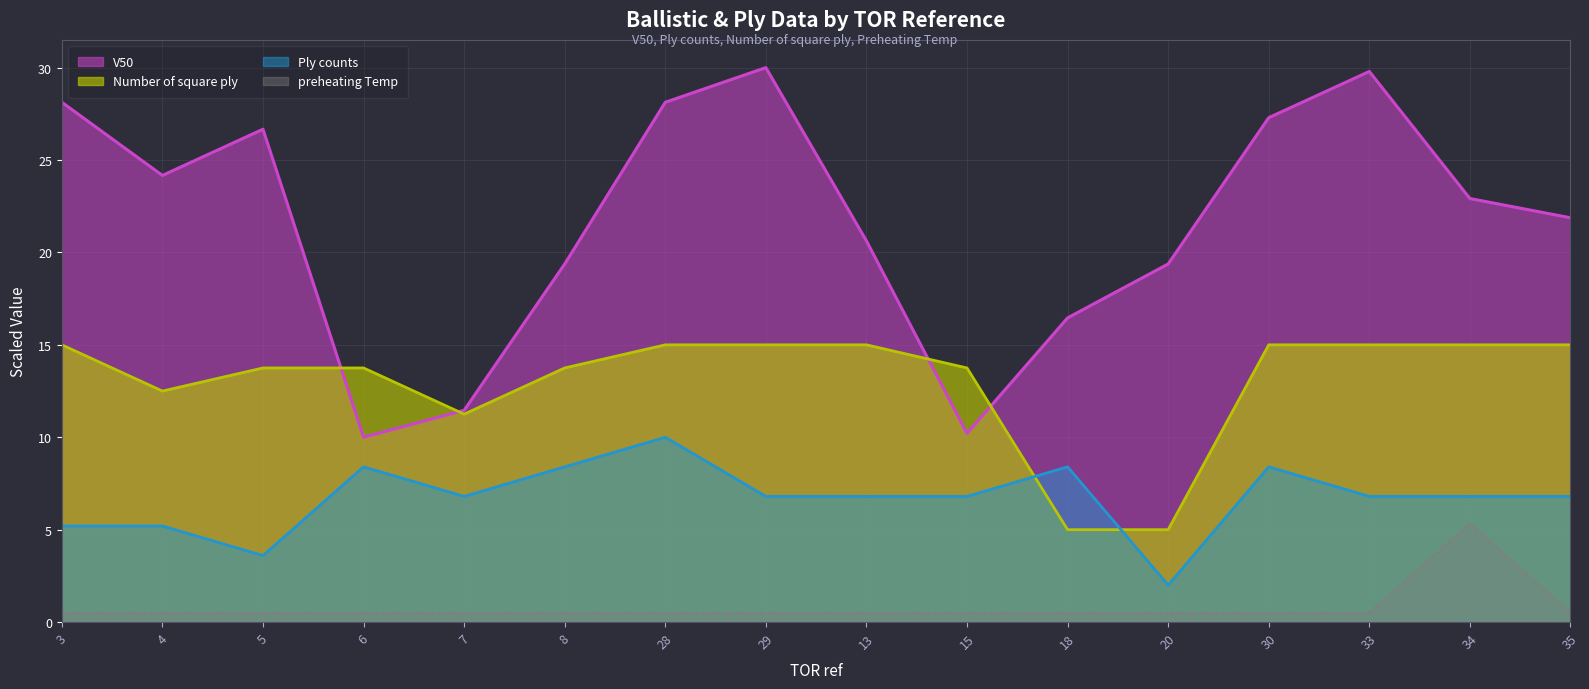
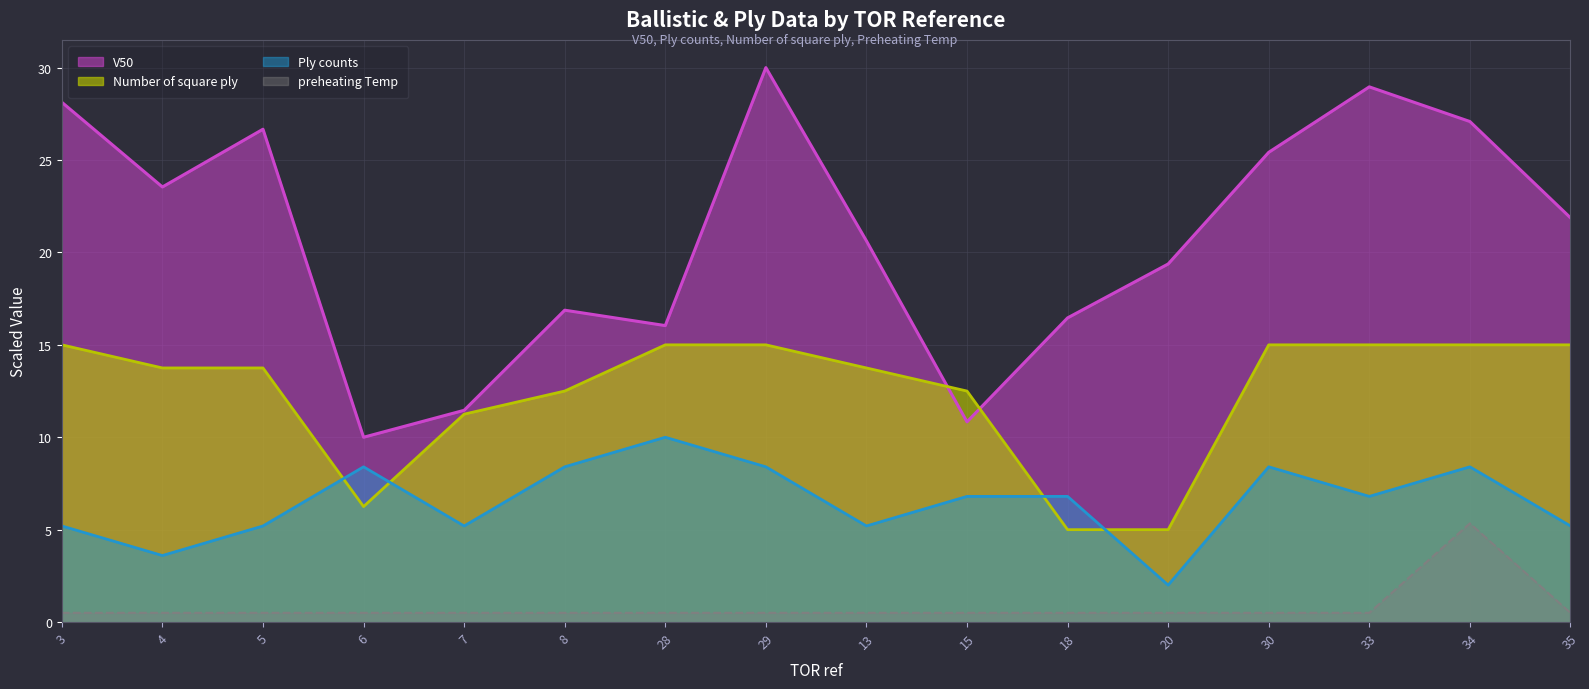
V50, 4: 24.2 -> 23.5
Number of square ply, 4: 12.5 -> 13.8
Ply counts, 4: 5.2 -> 3.6
Ply counts, 5: 3.6 -> 5.2
Number of square ply, 6: 13.8 -> 6.3
Ply counts, 7: 6.8 -> 5.2
V50, 8: 19.4 -> 16.9
Number of square ply, 8: 13.8 -> 12.5
V50, 28: 28.1 -> 16.0
Ply counts, 29: 6.8 -> 8.4
Number of square ply, 13: 15.0 -> 13.8
Ply counts, 13: 6.8 -> 5.2
V50, 15: 10.2 -> 10.8
Number of square ply, 15: 13.8 -> 12.5
Ply counts, 18: 8.4 -> 6.8
V50, 30: 27.3 -> 25.4
V50, 33: 29.8 -> 29.0
V50, 34: 22.9 -> 27.1
Ply counts, 34: 6.8 -> 8.4
Ply counts, 35: 6.8 -> 5.2
